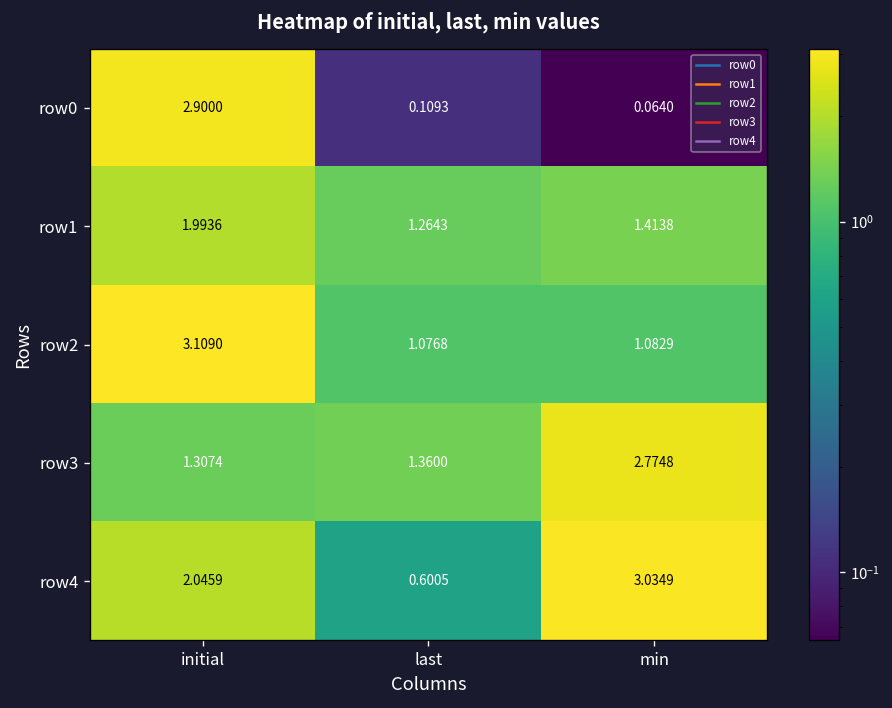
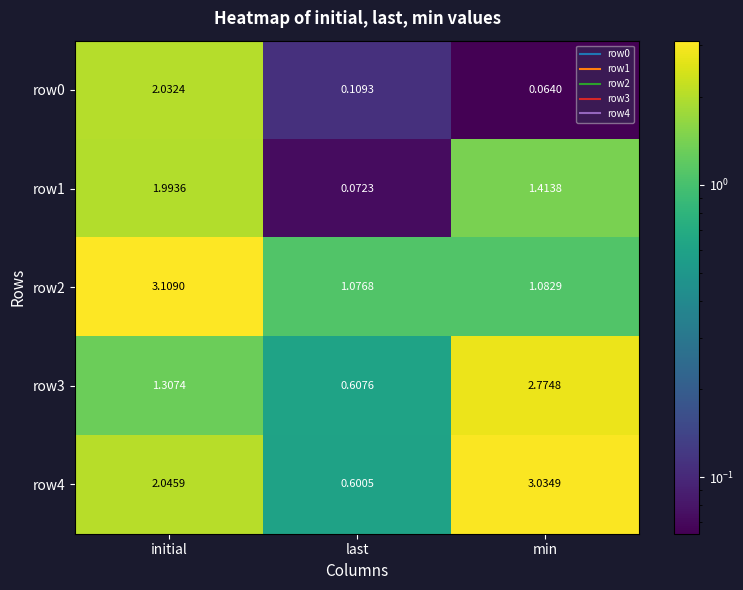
row0, initial: 2.9000 -> 2.0324
row1, last: 1.2643 -> 0.0723
row3, last: 1.3600 -> 0.6076
